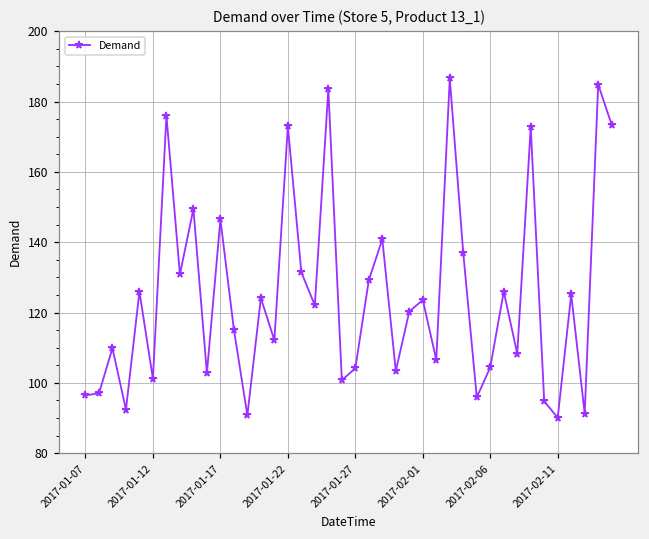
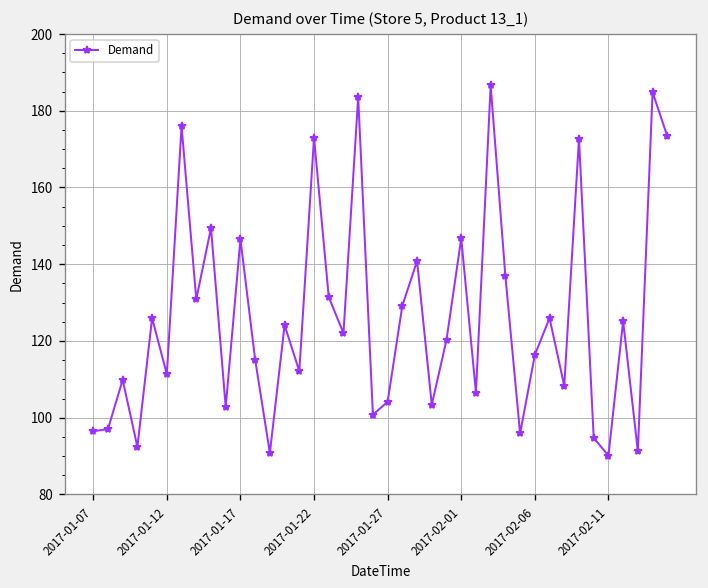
2017-01-12: 101 -> 111
2017-02-01: 124 -> 147
2017-02-06: 104 -> 116
